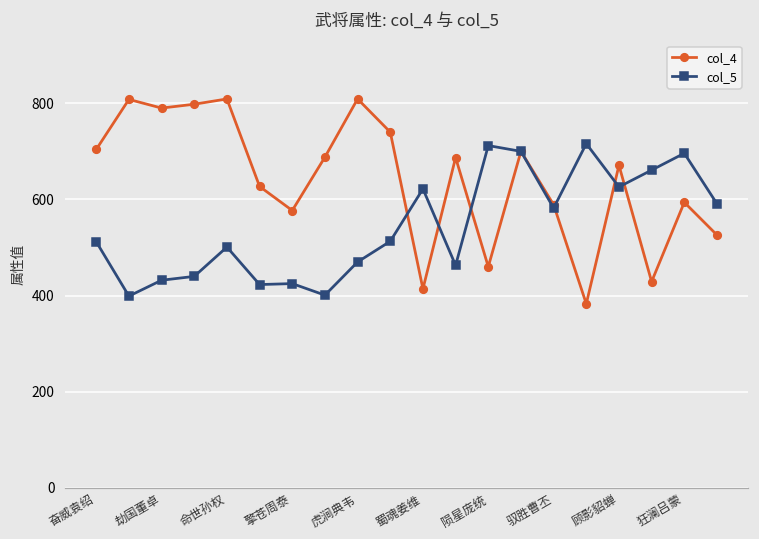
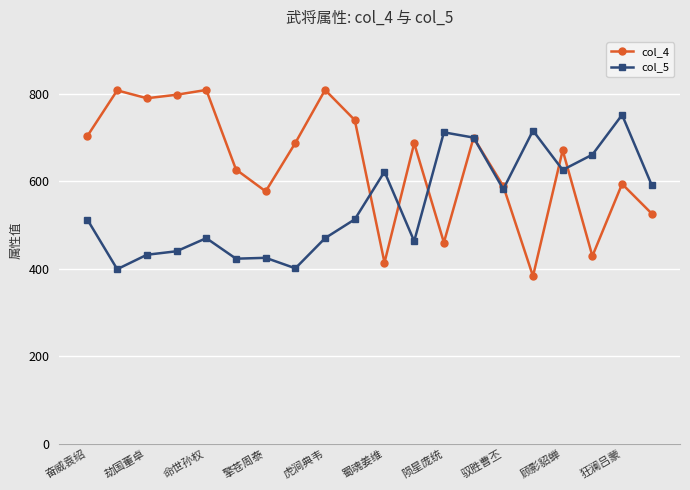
col_5, 命世孙权: 500 -> 470
col_5, 狂澜吕蒙: 700 -> 750
